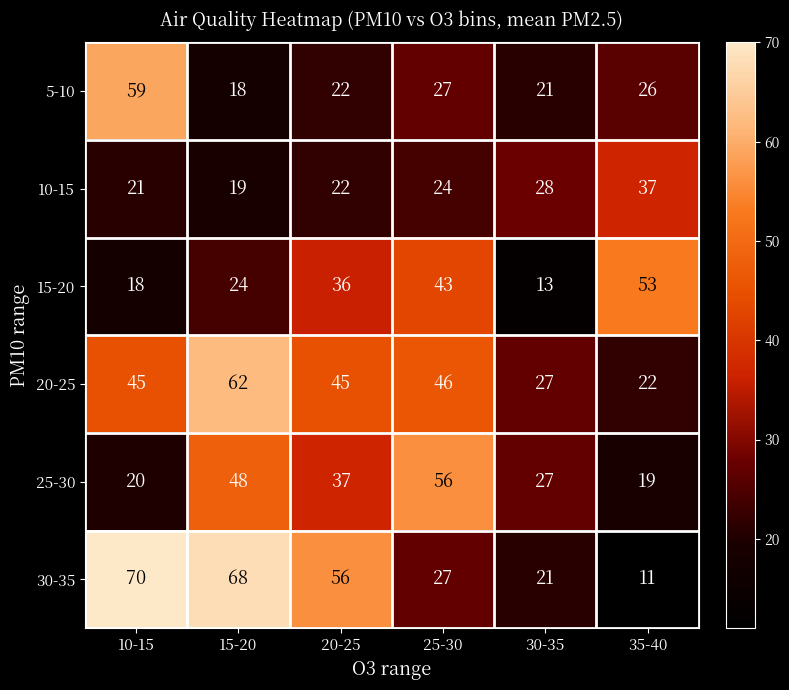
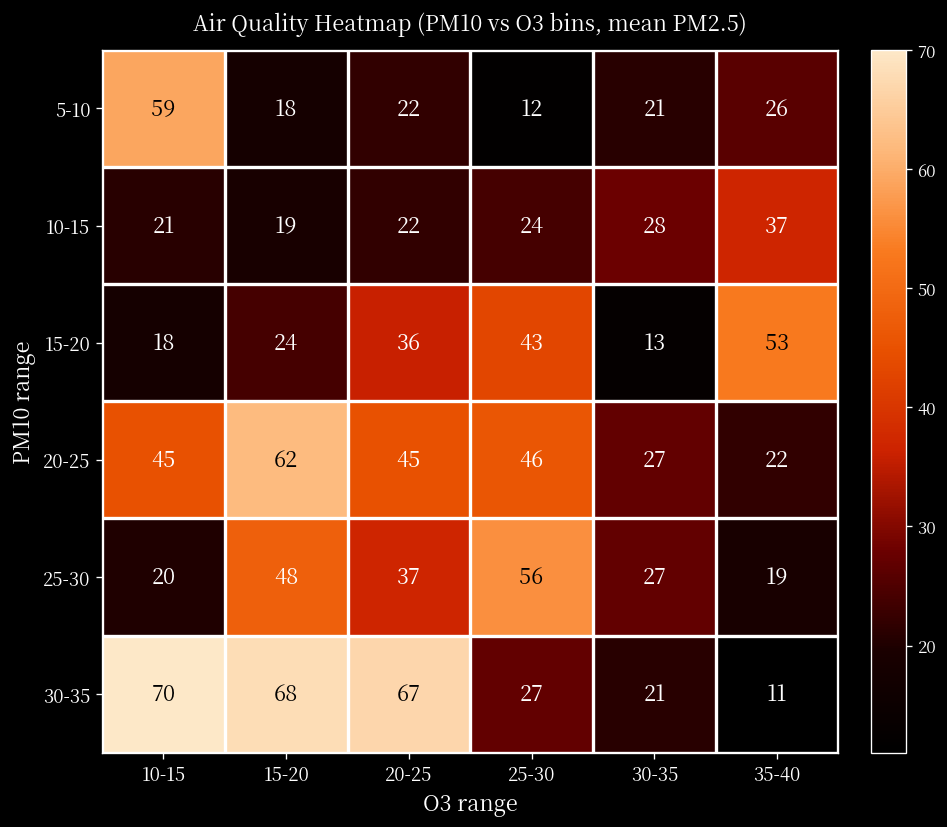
5-10, 25-30: 27 -> 12
30-35, 20-25: 56 -> 67
